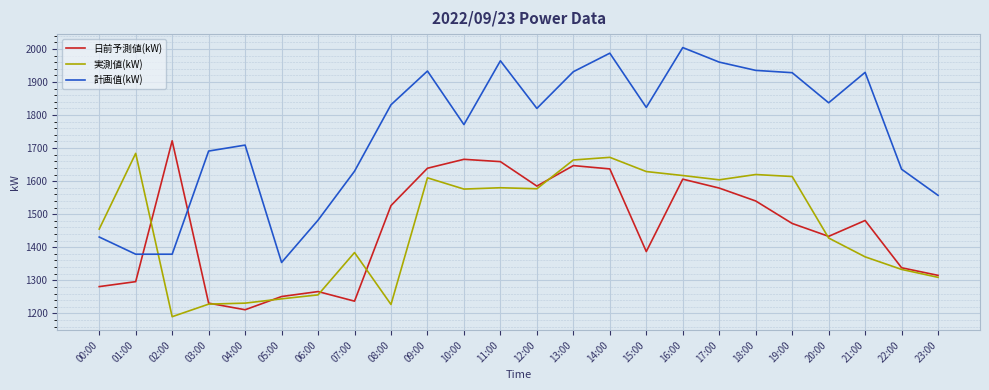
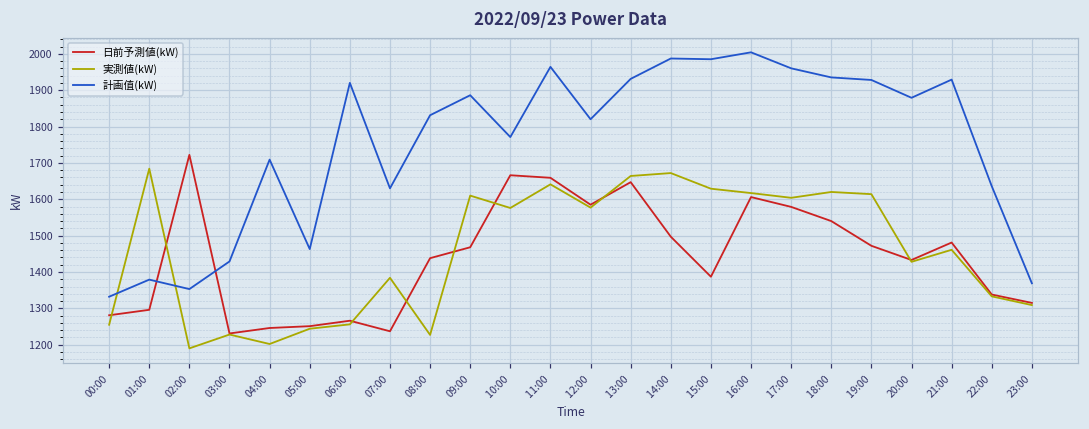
実測値(kW), 00:00: 1460 -> 1260
計画值(kW), 00:00: 1430 -> 1330
計画值(kW), 02:00: 1380 -> 1350
計画值(kW), 03:00: 1690 -> 1430
日前予測値(kW), 04:00: 1210 -> 1250
実測値(kW), 04:00: 1230 -> 1200
計画值(kW), 05:00: 1350 -> 1460
計画值(kW), 06:00: 1480 -> 1920
日前予測値(kW), 08:00: 1530 -> 1440
日前予測値(kW), 09:00: 1640 -> 1470
計画值(kW), 09:00: 1930 -> 1890
実測値(kW), 11:00: 1580 -> 1640
日前予測値(kW), 14:00: 1640 -> 1500
計画值(kW), 15:00: 1820 -> 1990
計画值(kW), 20:00: 1840 -> 1880
実測値(kW), 21:00: 1370 -> 1460
計画值(kW), 23:00: 1560 -> 1370
